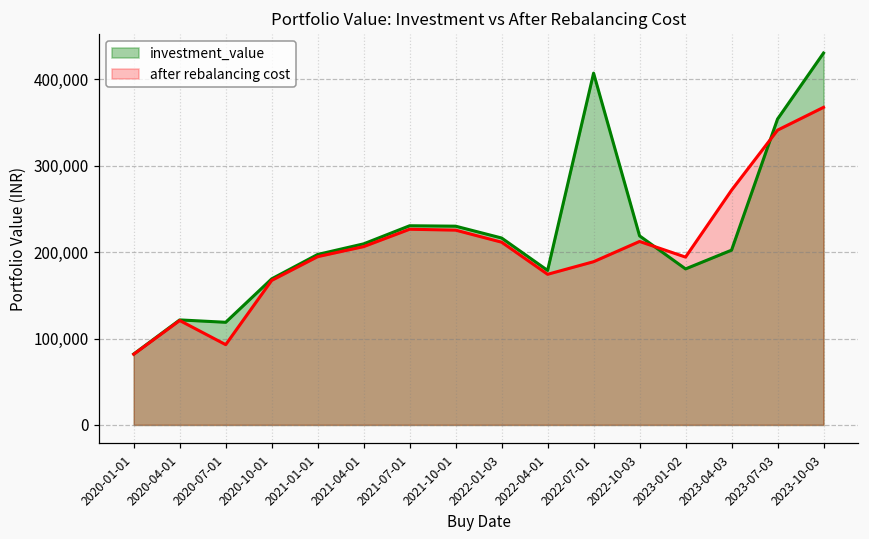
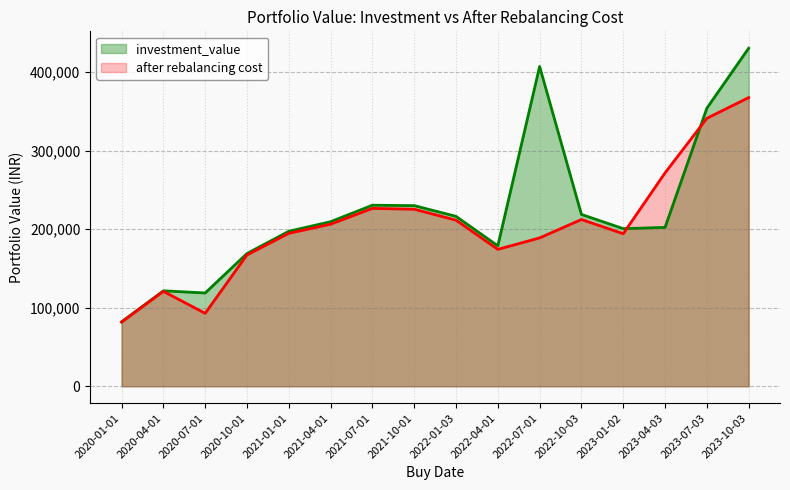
investment_value, 2023-01-02: 180,000 -> 200,000
